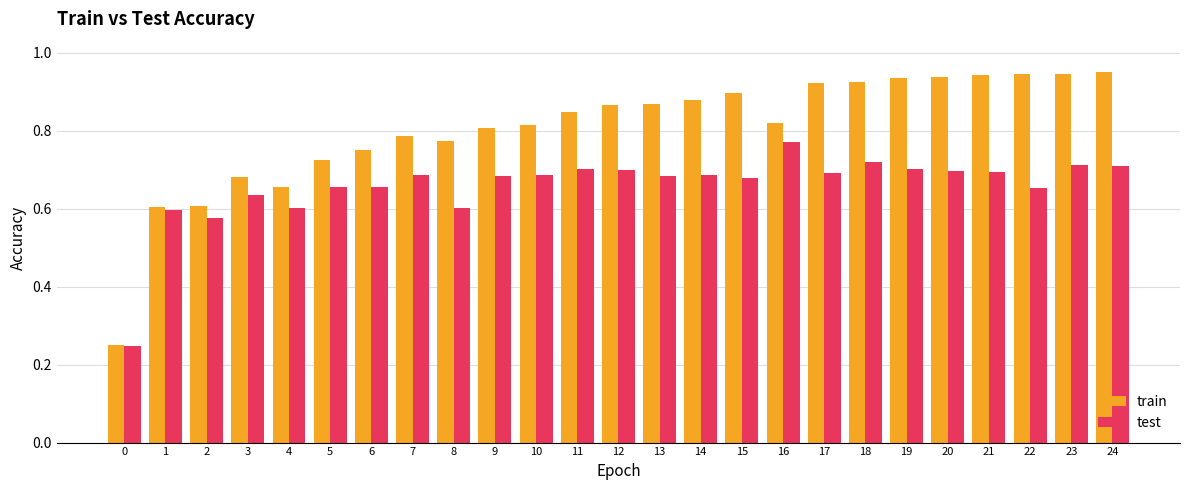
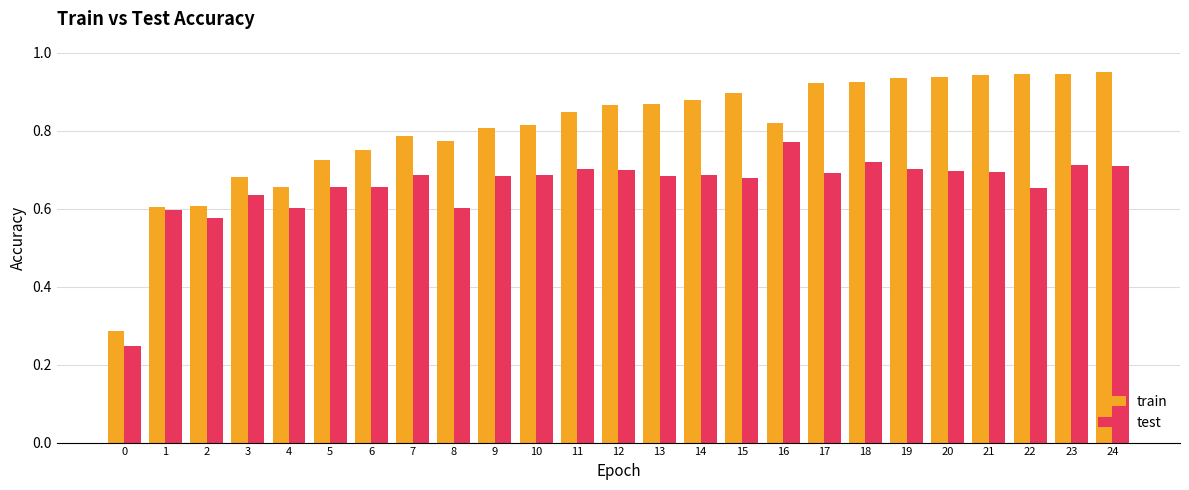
train, 0: 0.25 -> 0.29
